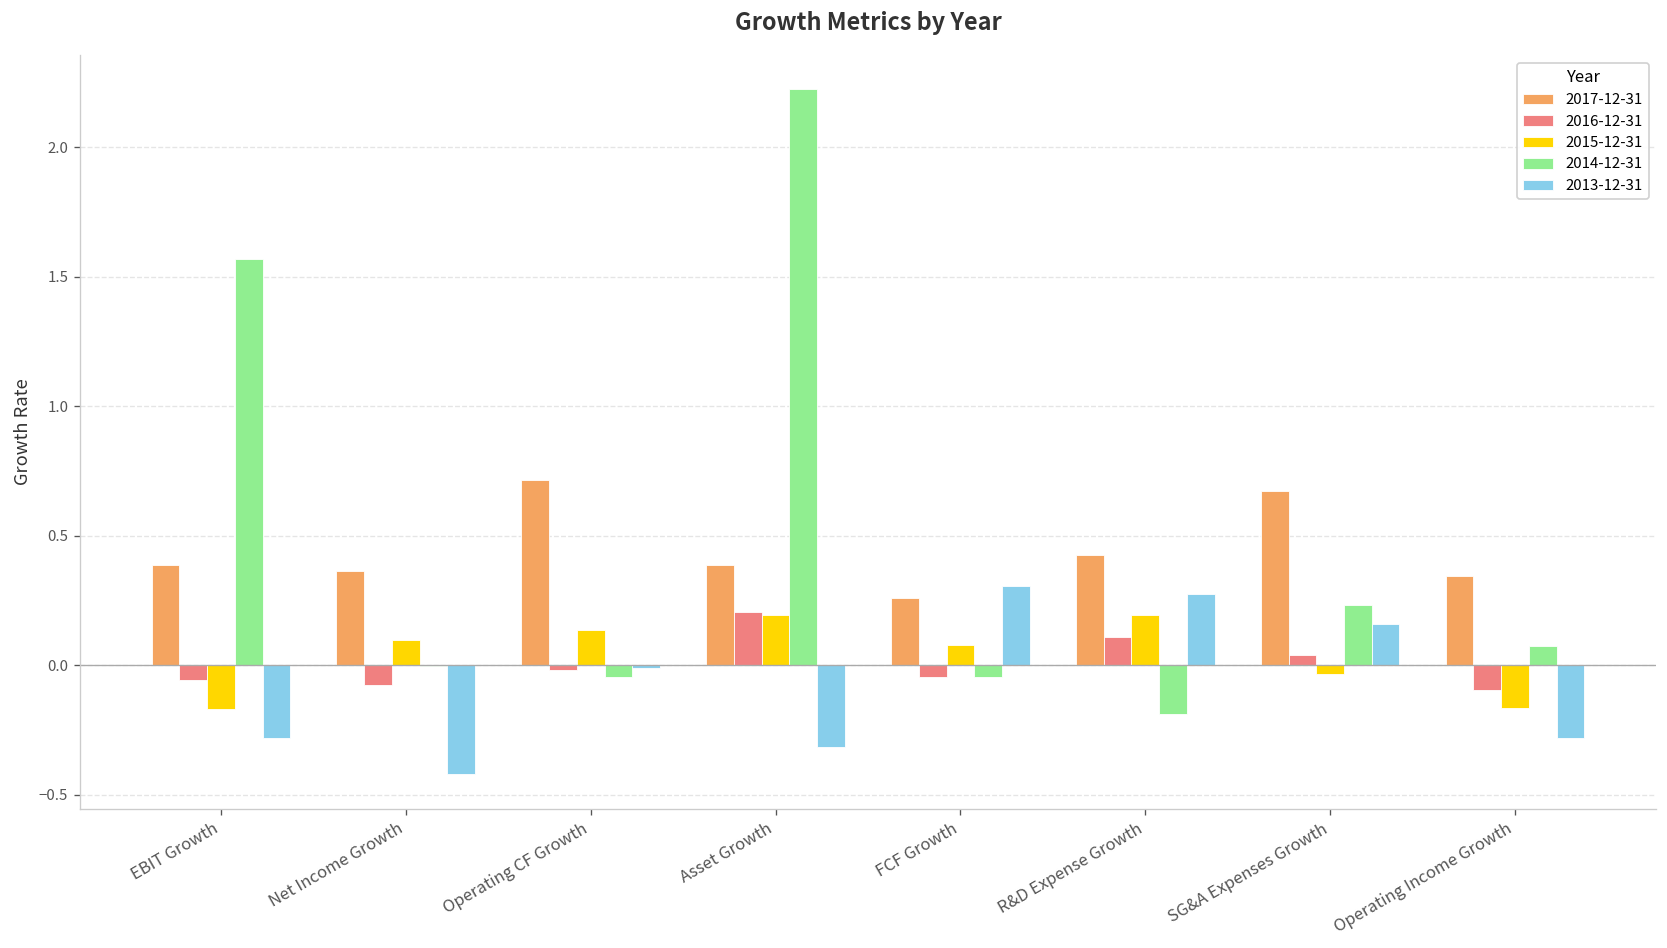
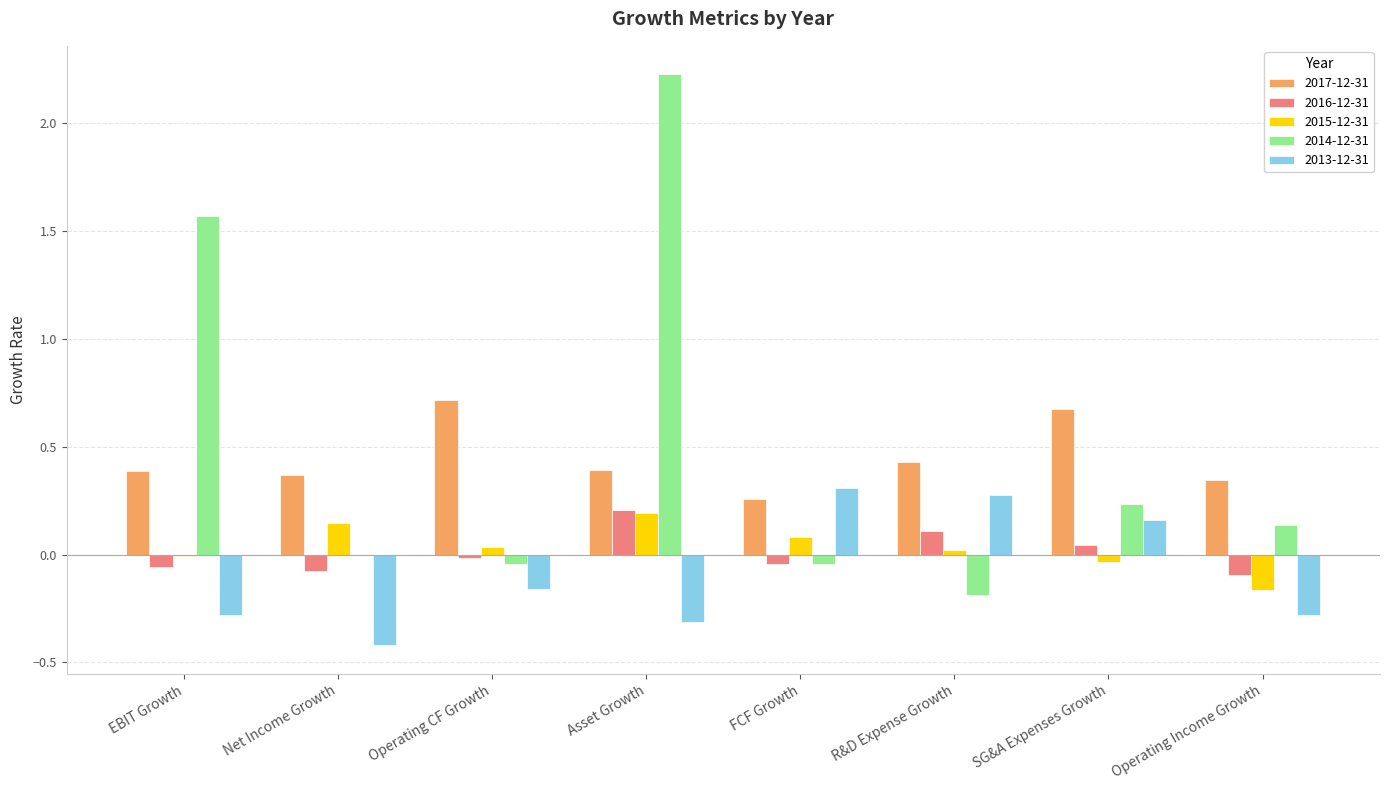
2015-12-31, EBIT Growth: -0.17 -> -0.01
2015-12-31, Net Income Growth: 0.10 -> 0.14
2015-12-31, Operating CF Growth: 0.14 -> 0.04
2013-12-31, Operating CF Growth: -0.01 -> -0.16
2015-12-31, R&D Expense Growth: 0.20 -> 0.02
2014-12-31, Operating Income Growth: 0.07 -> 0.14
